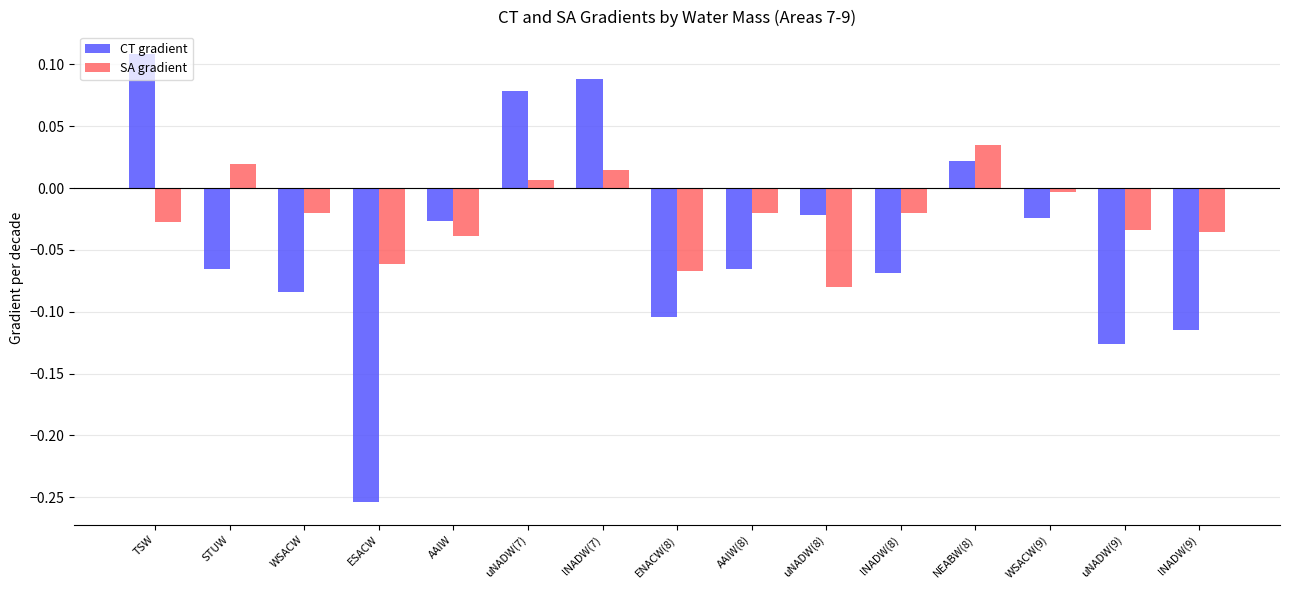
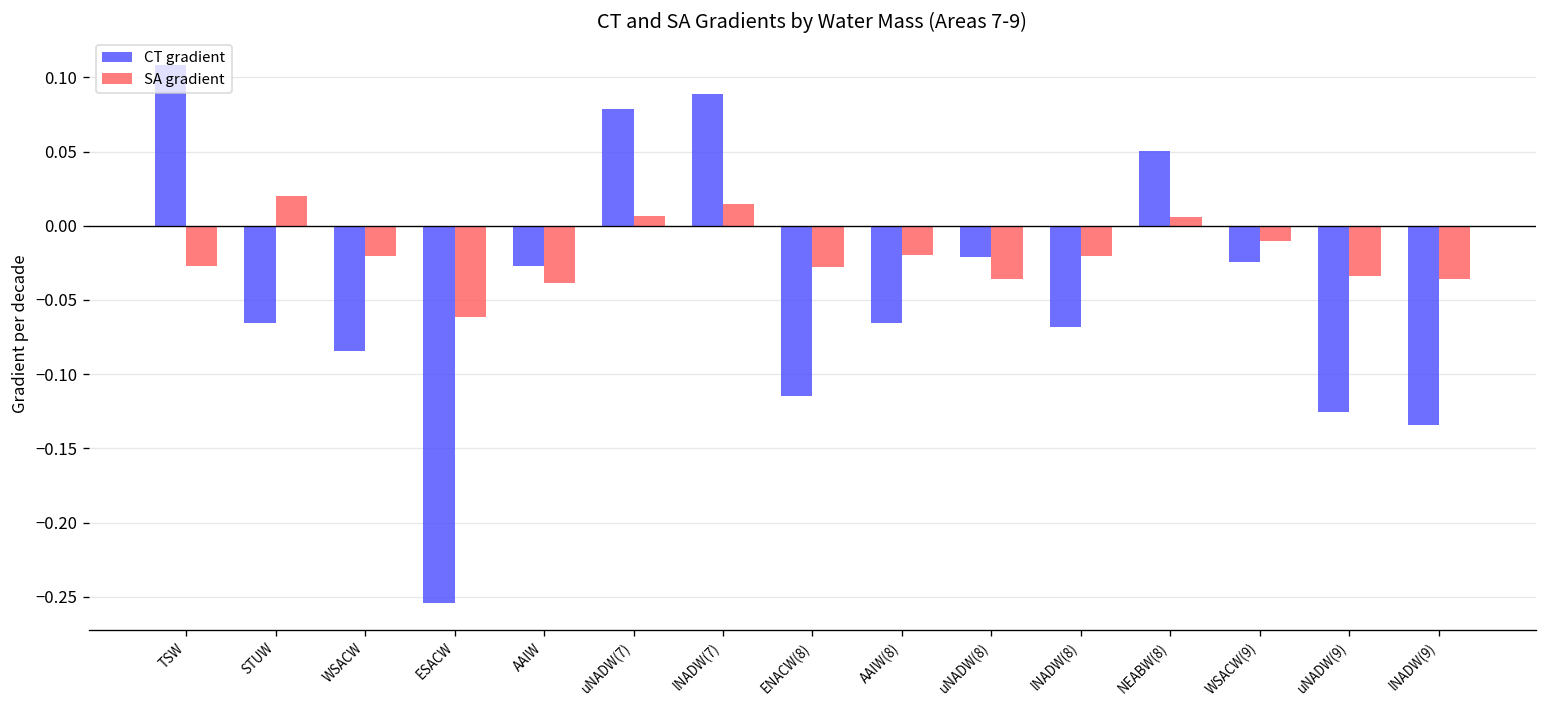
CT gradient, ENACW(8): -0.104 -> -0.115
SA gradient, ENACW(8): -0.067 -> -0.028
SA gradient, uNADW(8): -0.080 -> -0.036
CT gradient, NEABW(8): 0.022 -> 0.050
SA gradient, NEABW(8): 0.035 -> 0.006
SA gradient, WSACW(9): -0.004 -> -0.010
CT gradient, lNADW(9): -0.115 -> -0.134
